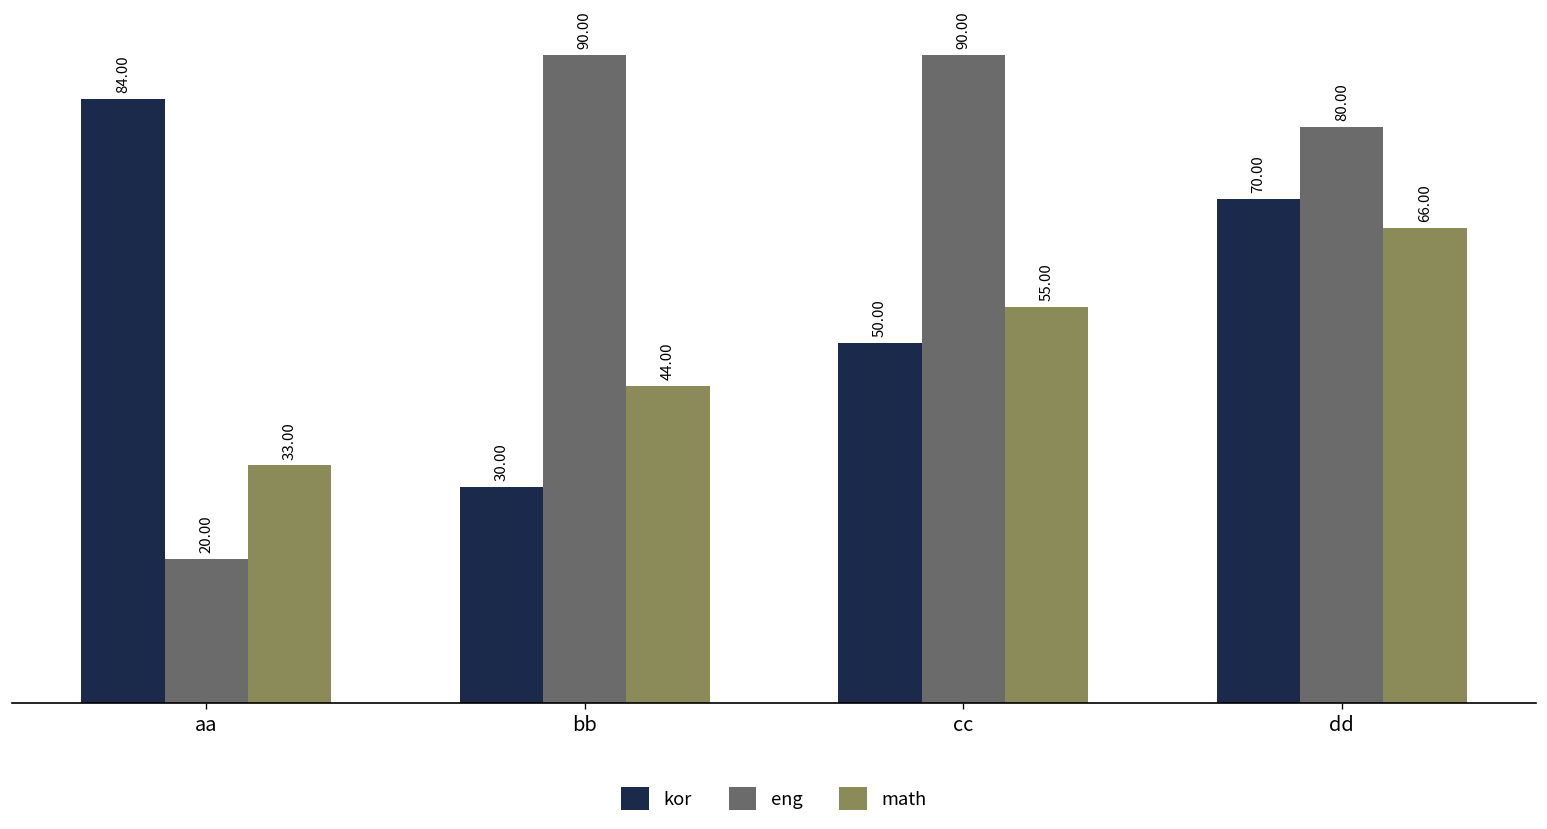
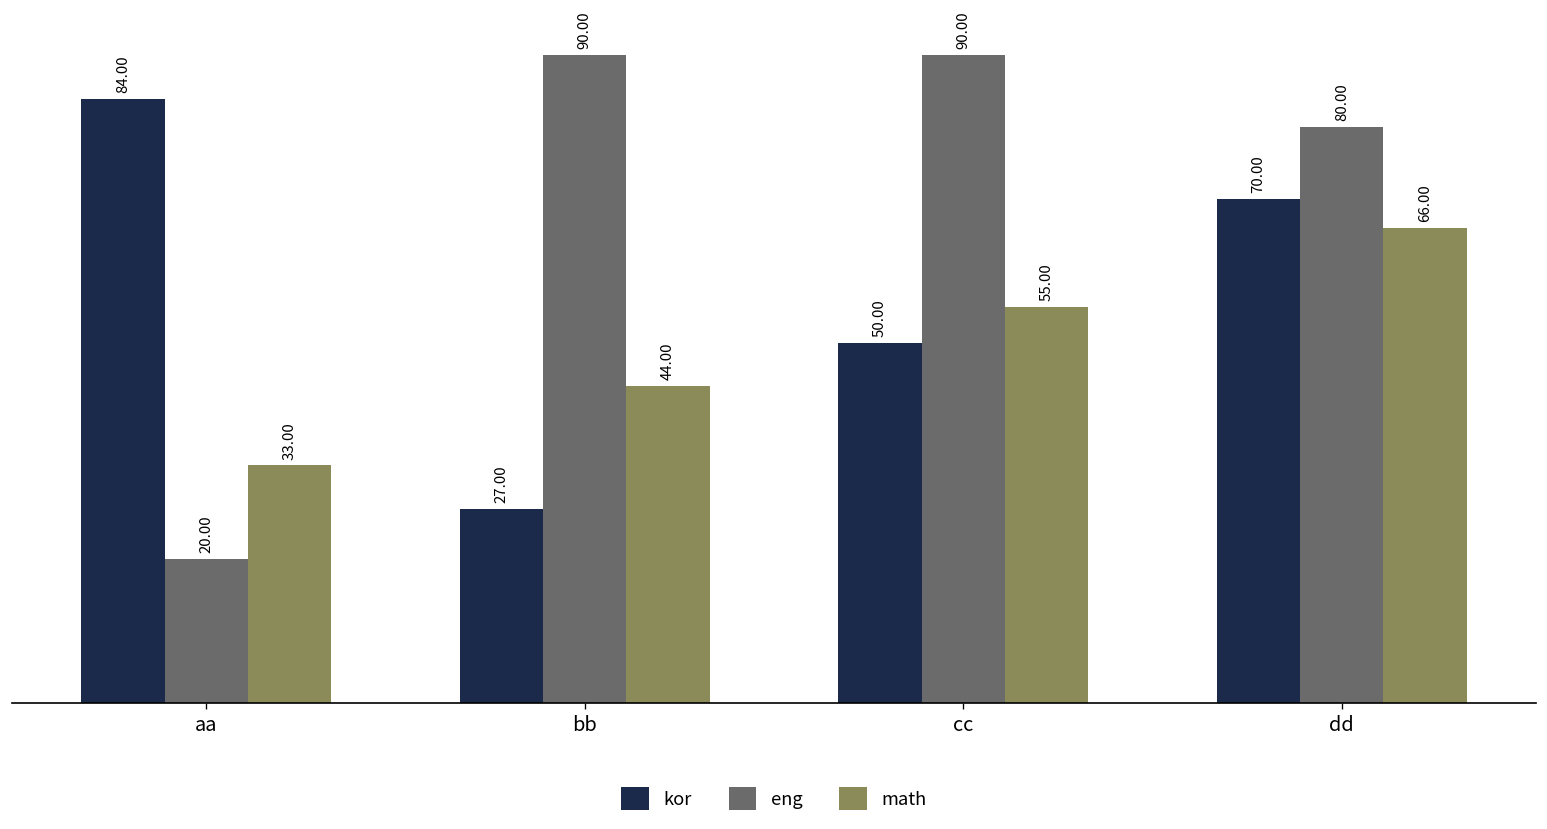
kor, bb: 30.00 -> 27.00
